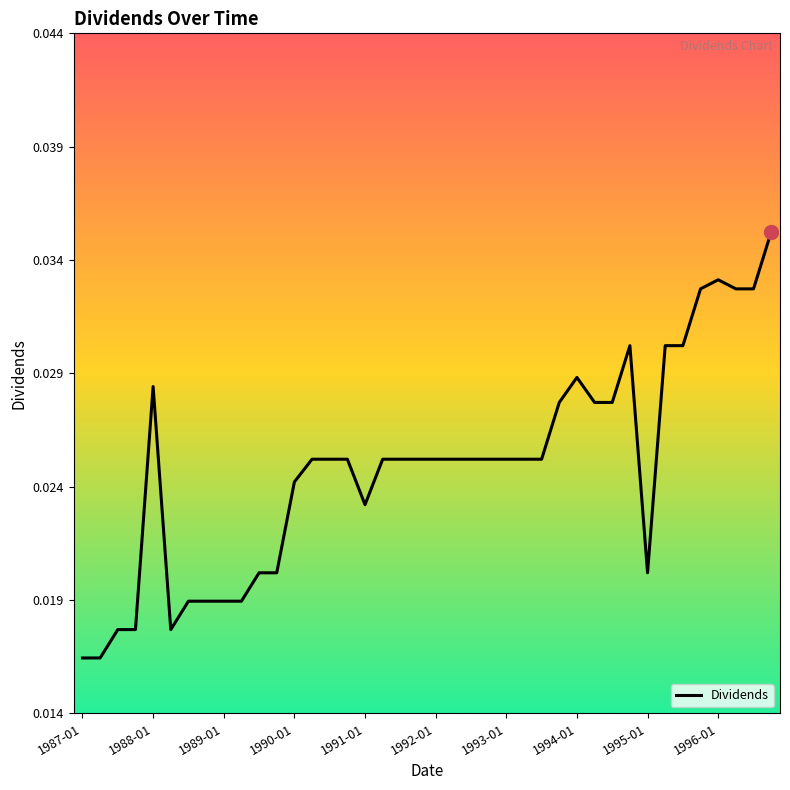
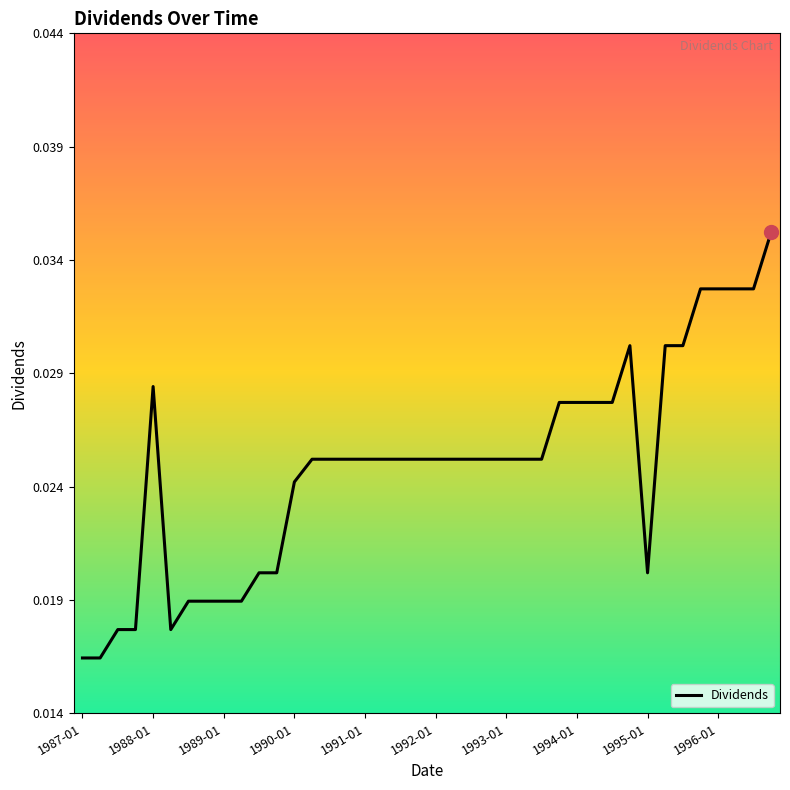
Dividends, 1991-01: 0.023 -> 0.025
Dividends, 1994-01: 0.0286 -> 0.0275
Dividends, 1996-01: 0.0329 -> 0.0325
